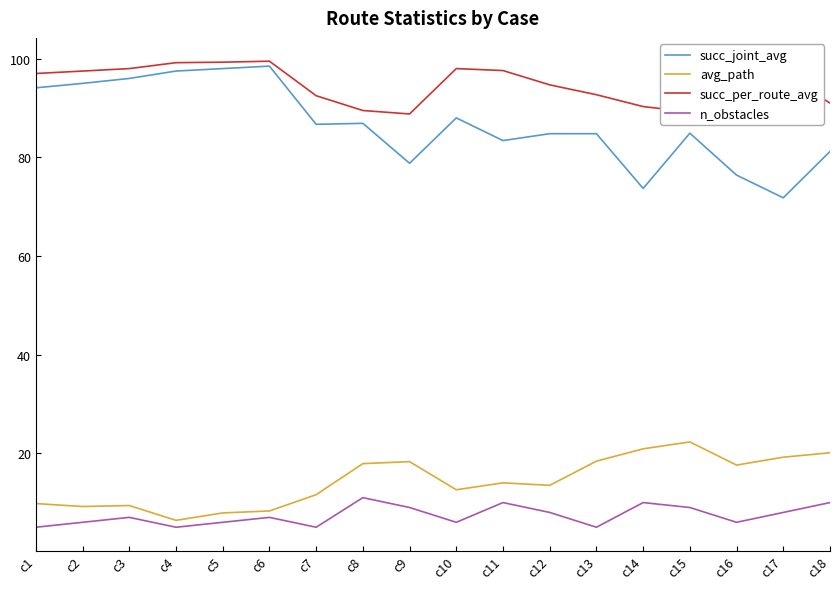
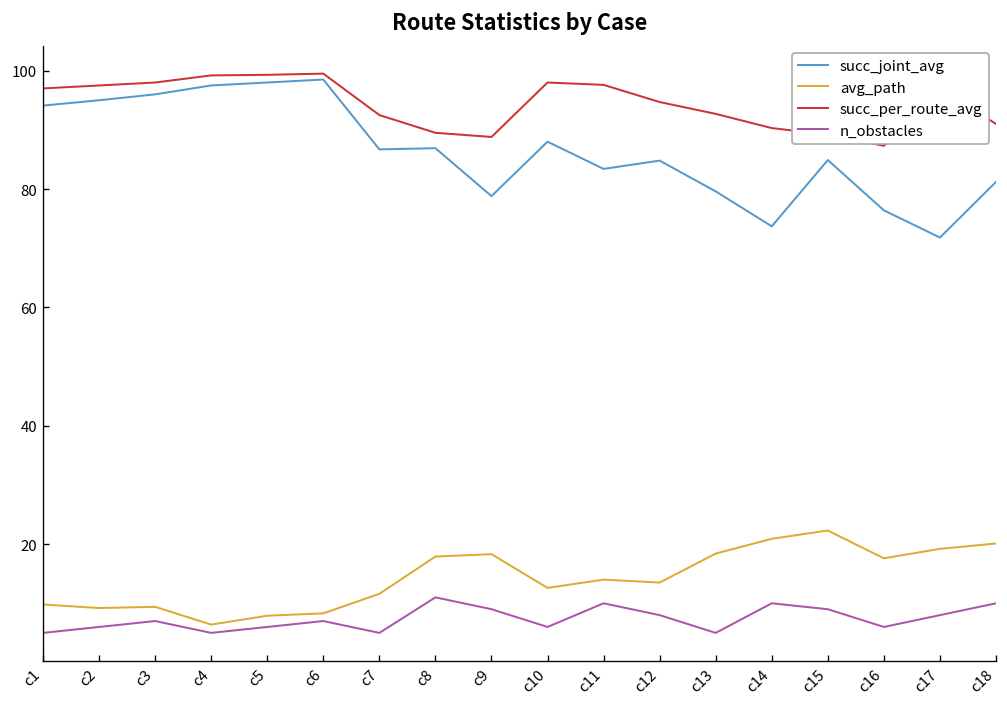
succ_joint_avg, c13: 85 -> 80
